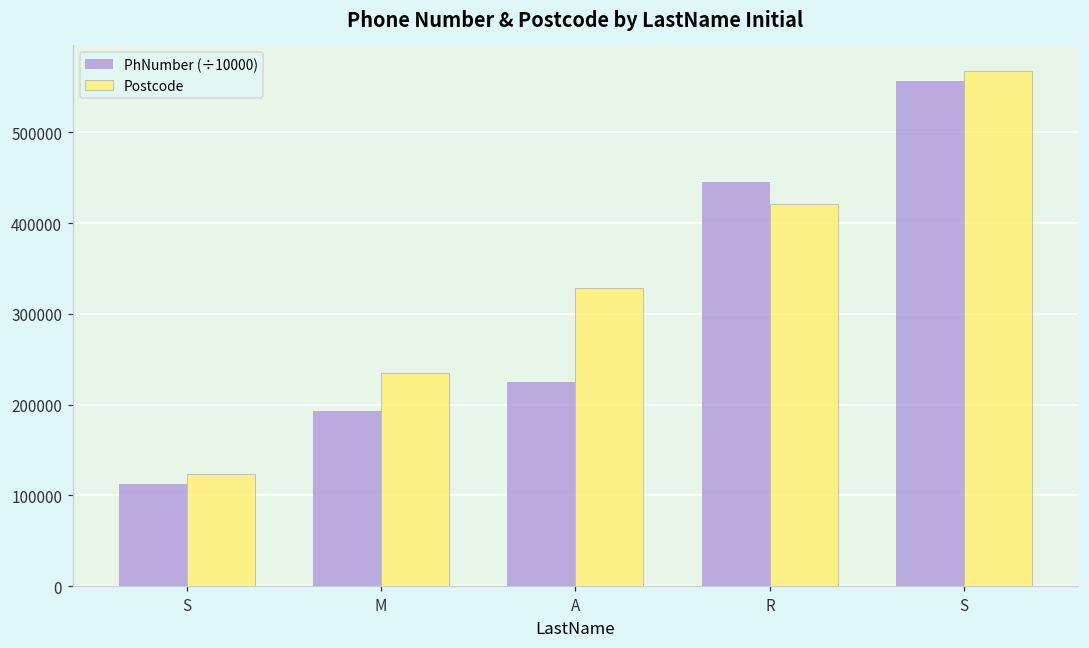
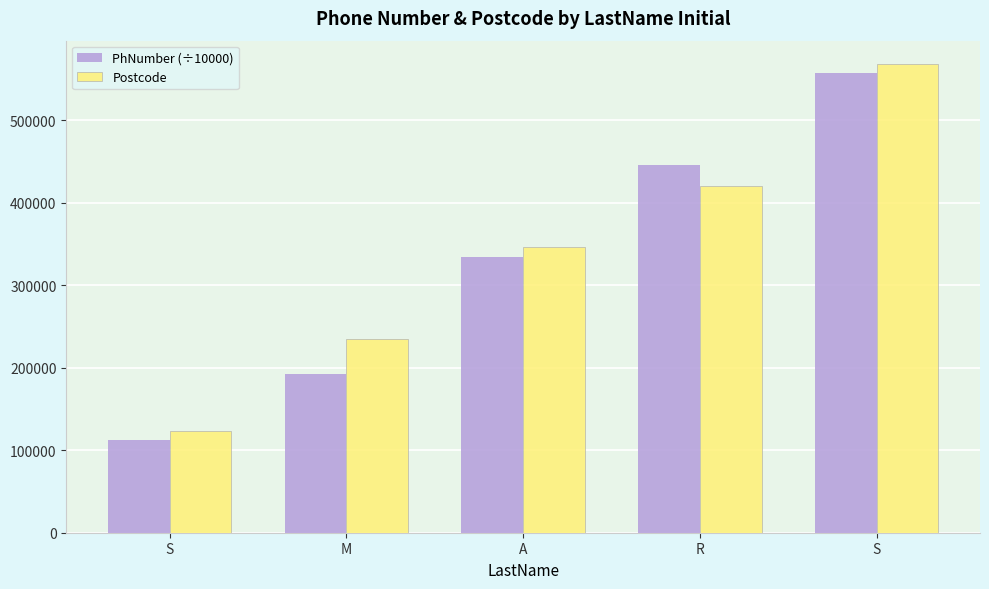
PhNumber (÷10000), A: 230000 -> 330000
Postcode, A: 330000 -> 350000
